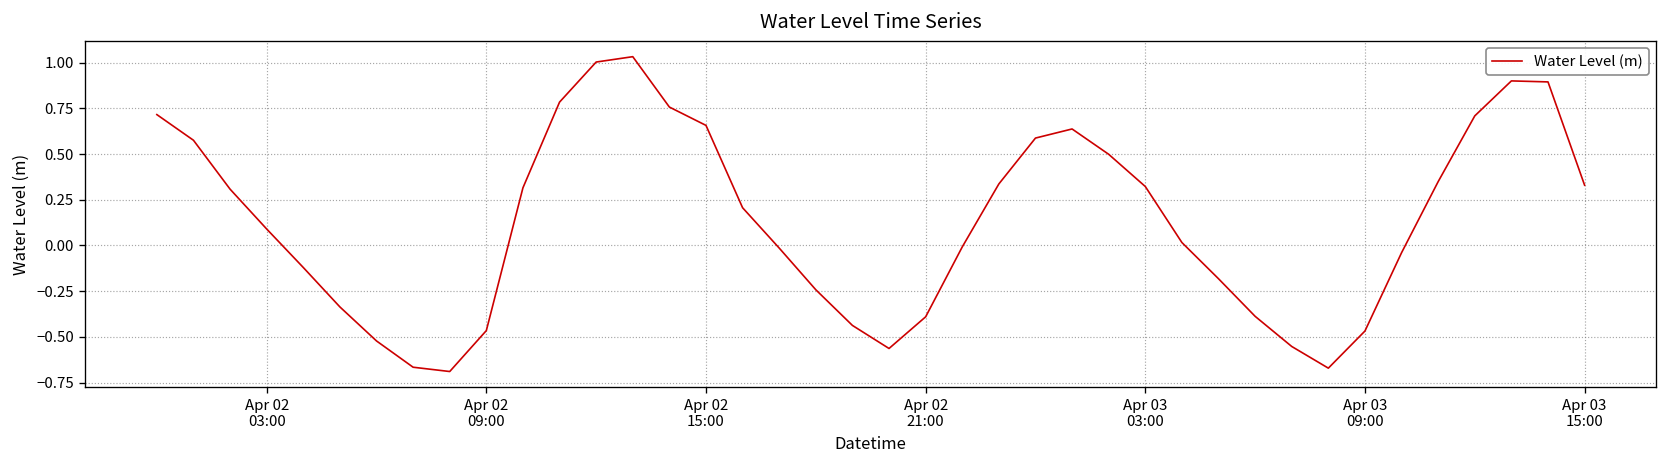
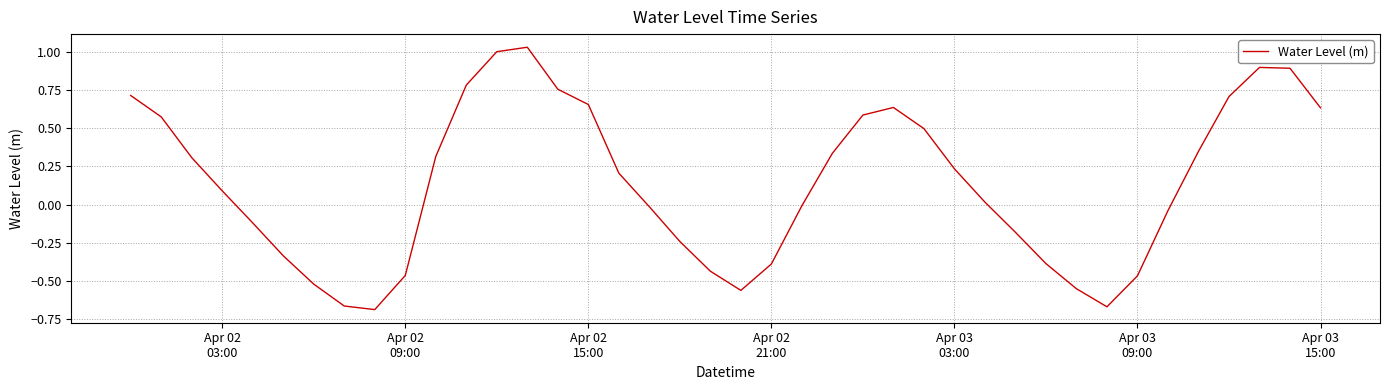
Apr 03 03:00: 0.32 -> 0.23
Apr 03 15:00: 0.33 -> 0.63
